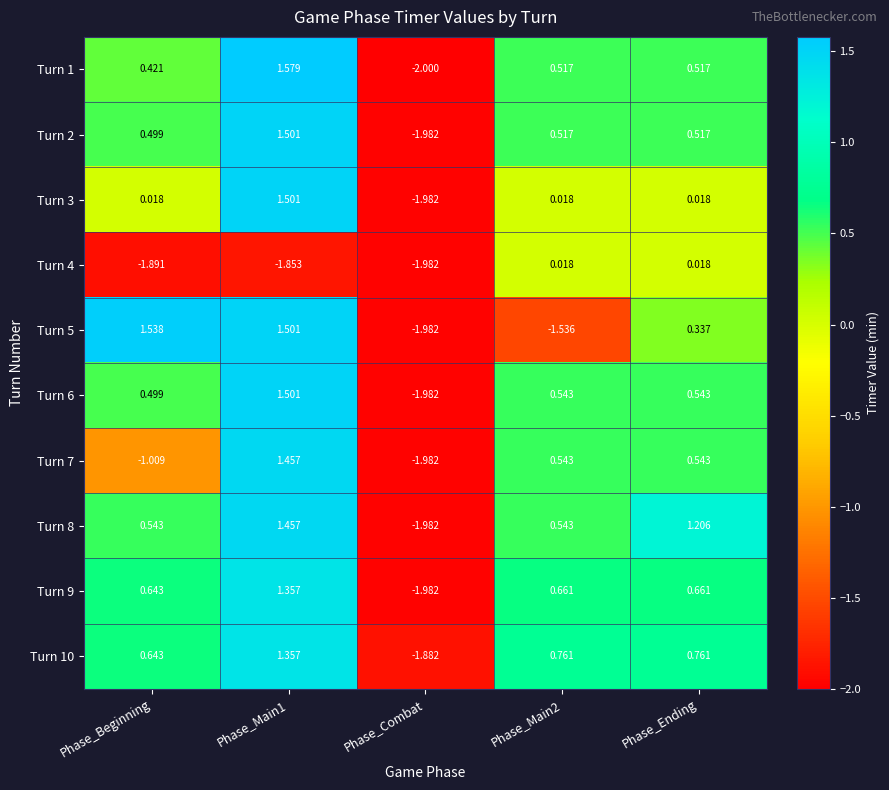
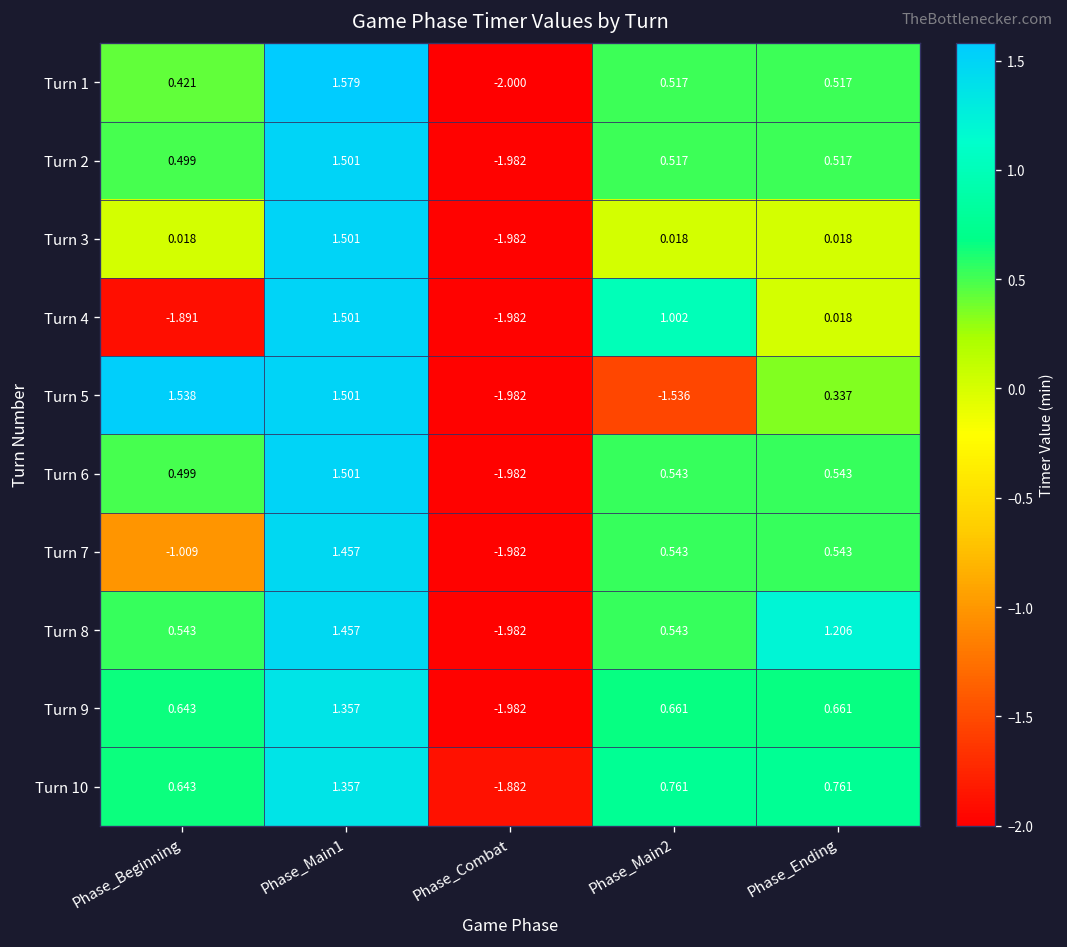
Turn 4, Phase_Main1: -1.853 -> 1.501
Turn 4, Phase_Main2: 0.018 -> 1.002
